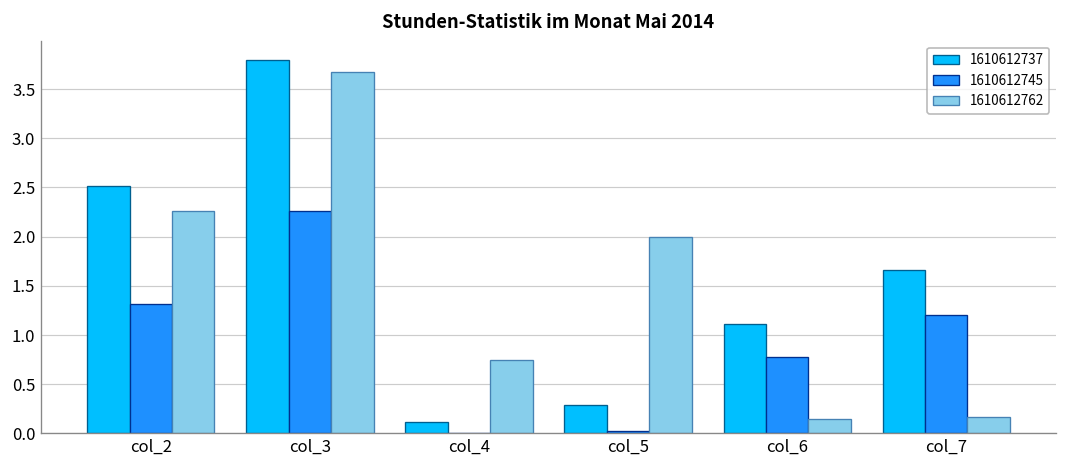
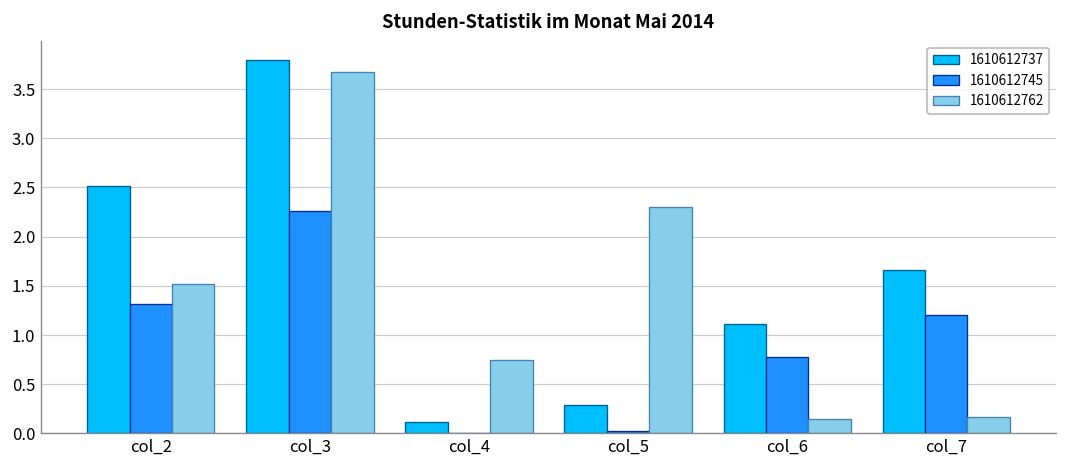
1610612762, col_2: 2.3 -> 1.5
1610612762, col_5: 2.0 -> 2.3
